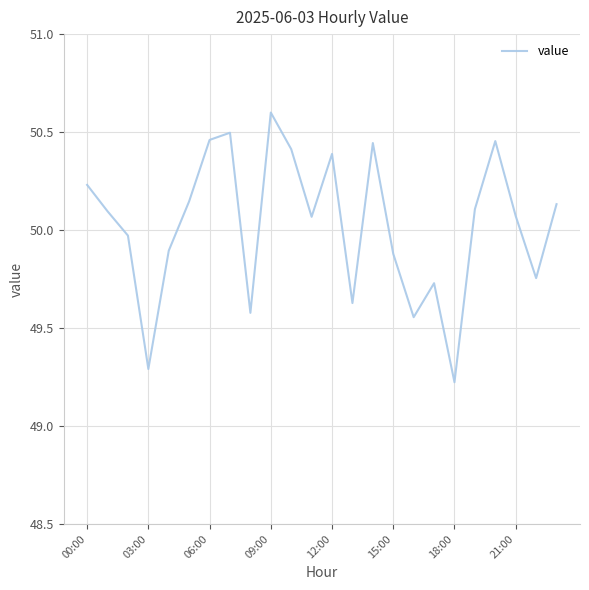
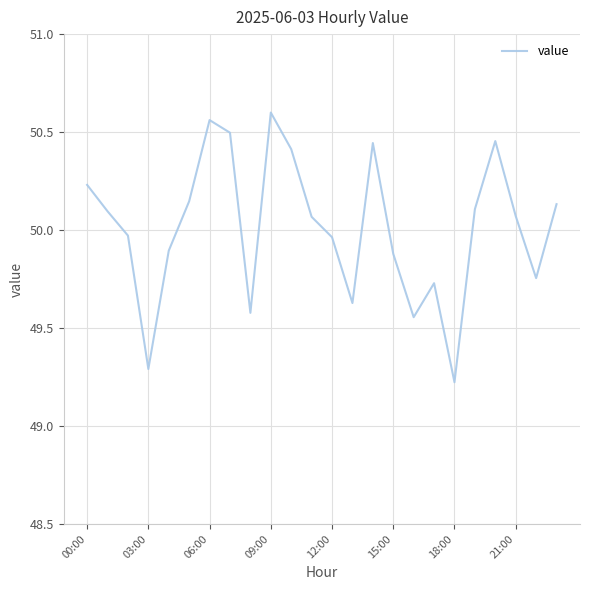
06:00: 50.46 -> 50.56
12:00: 50.39 -> 49.96
